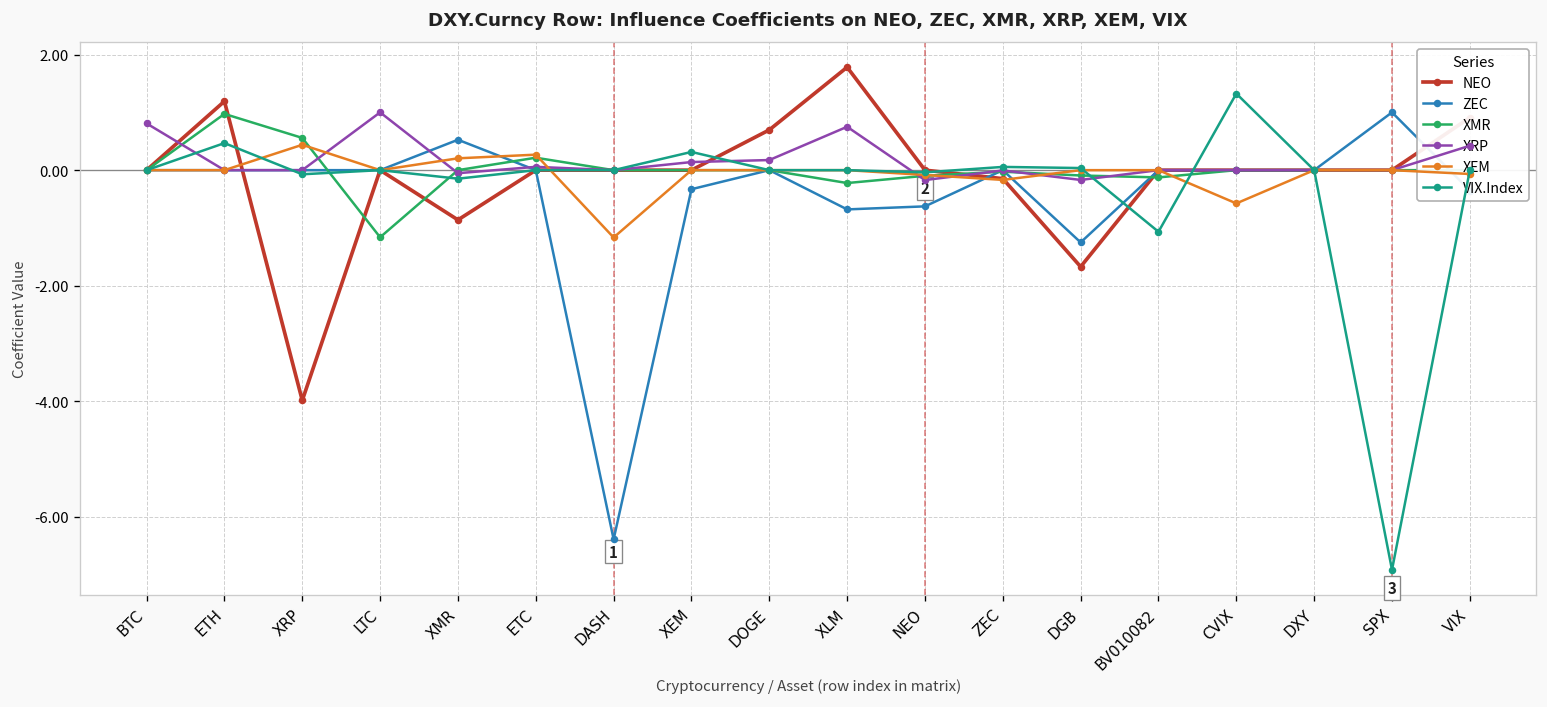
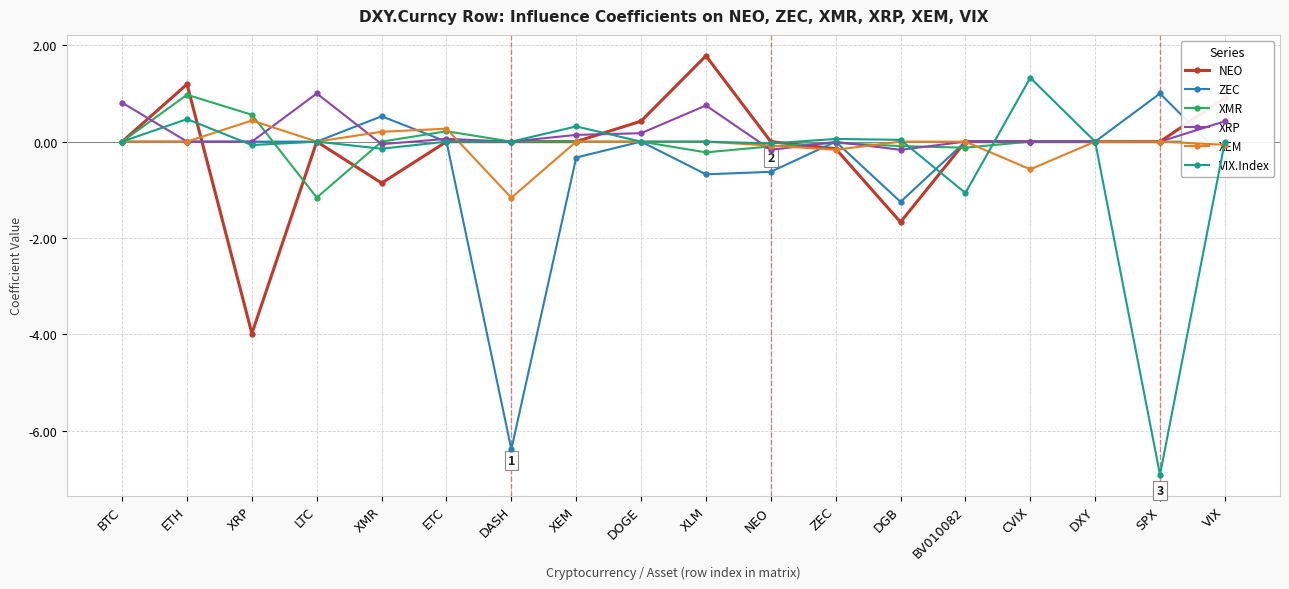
NEO, DOGE: 0.7 -> 0.4
